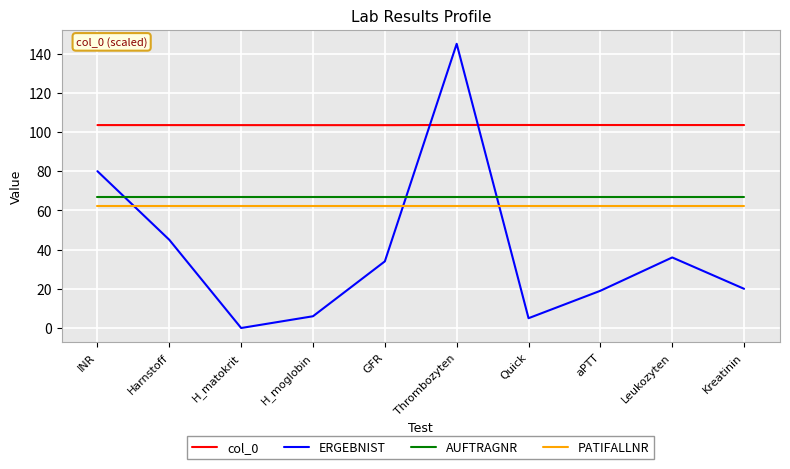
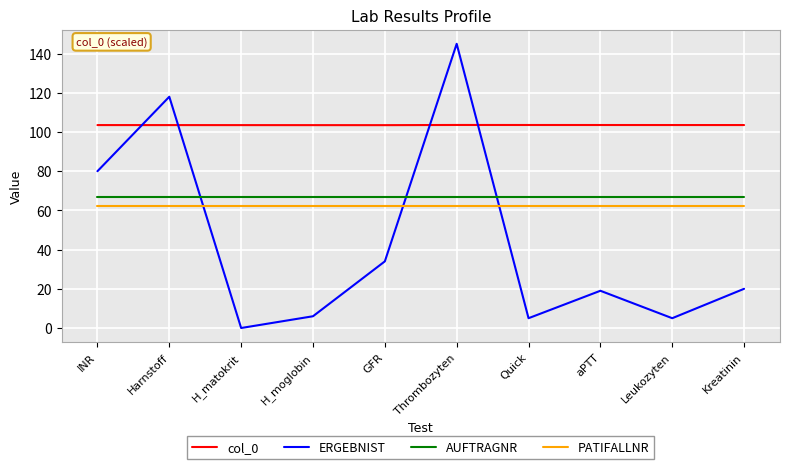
ERGEBNIST, Harnstoff: 45 -> 118
ERGEBNIST, Leukozyten: 36 -> 5
